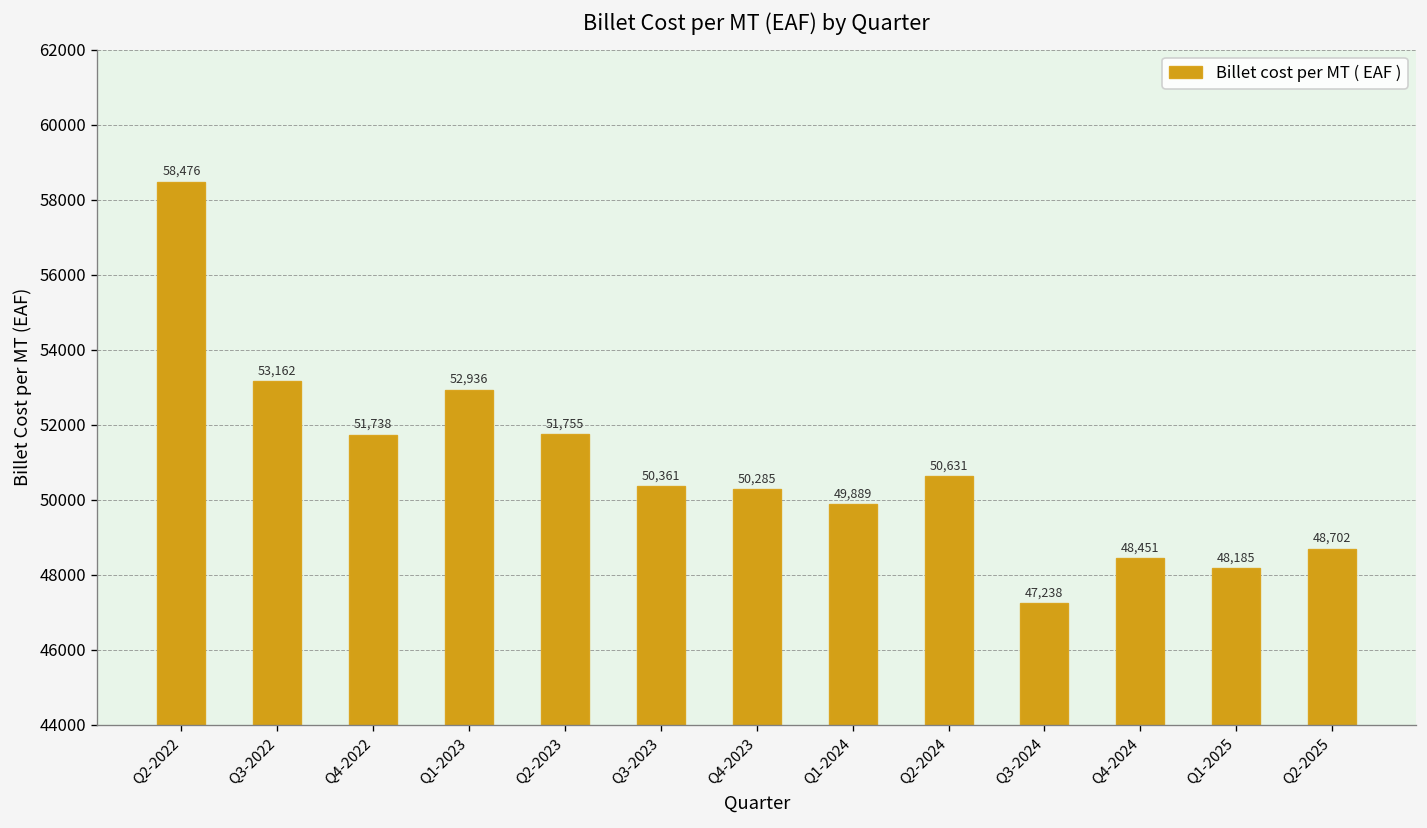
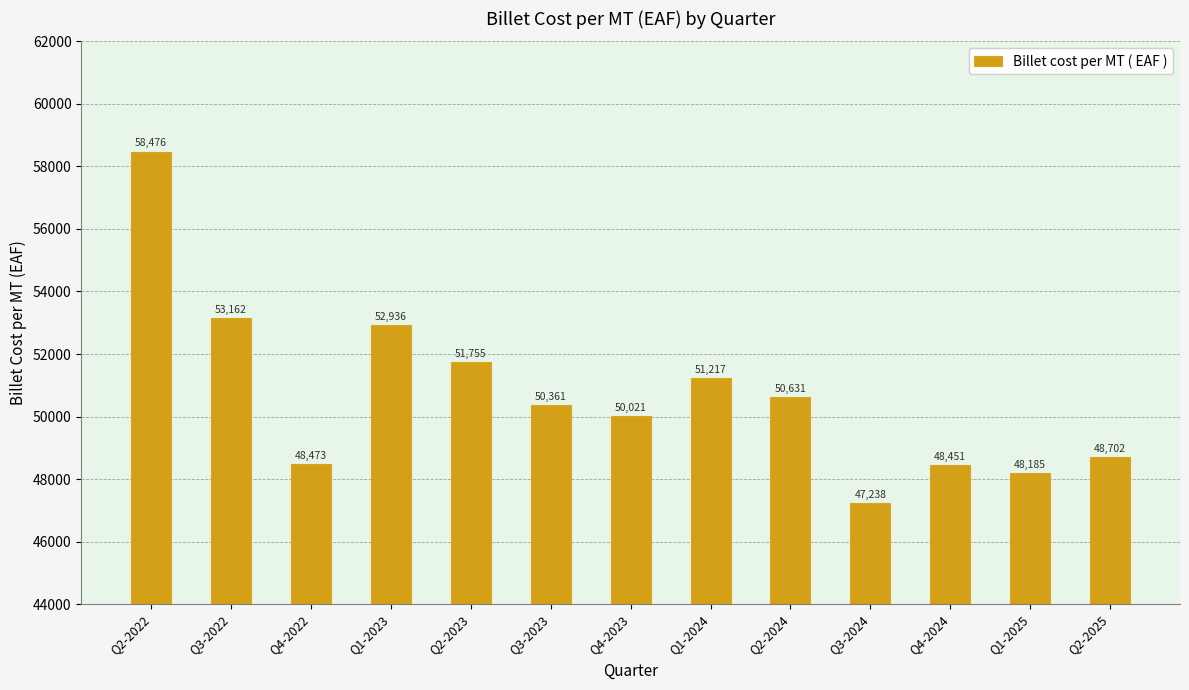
Q4-2022: 51,738 -> 48,473
Q4-2023: 50,285 -> 50,021
Q1-2024: 49,889 -> 51,217
